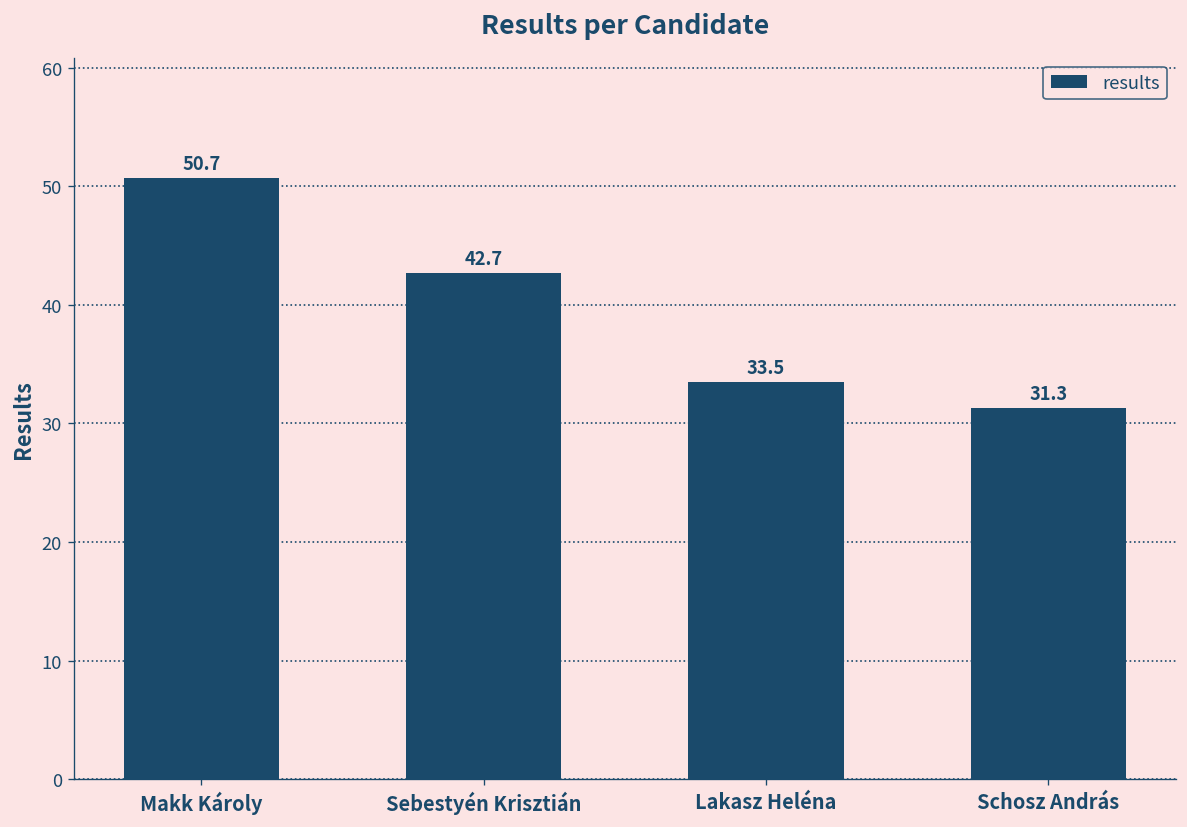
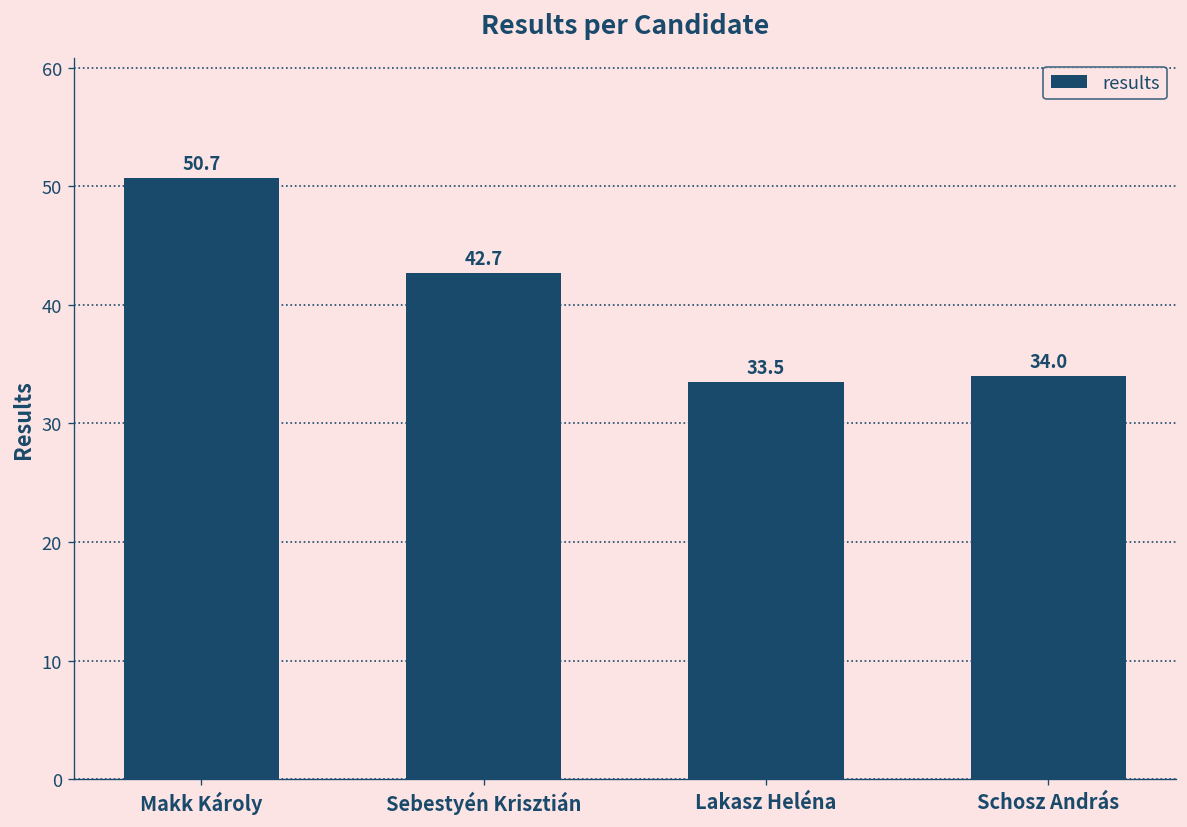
Schosz András: 31.3 -> 34.0
